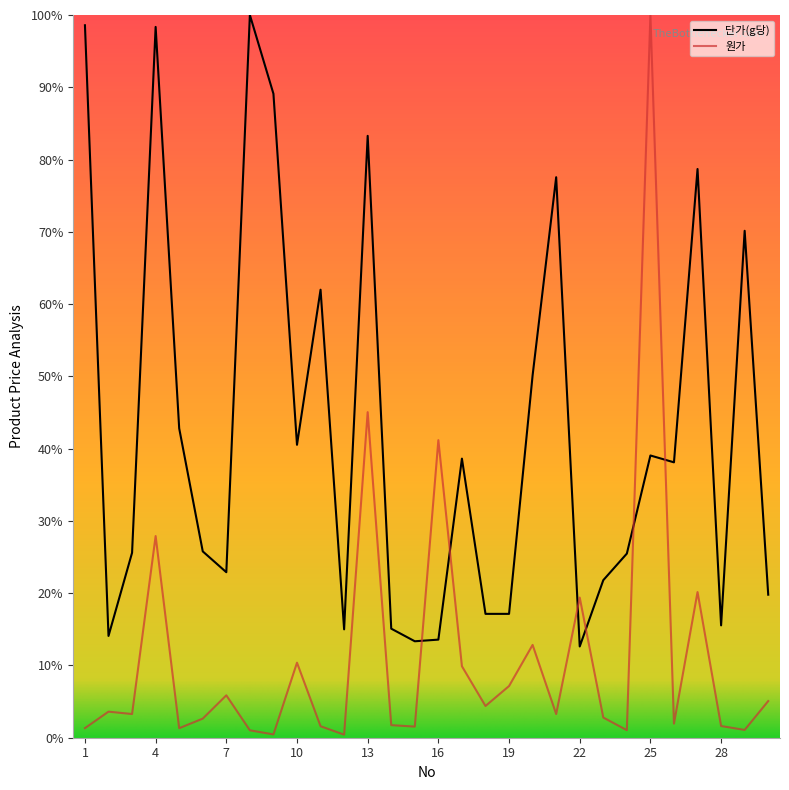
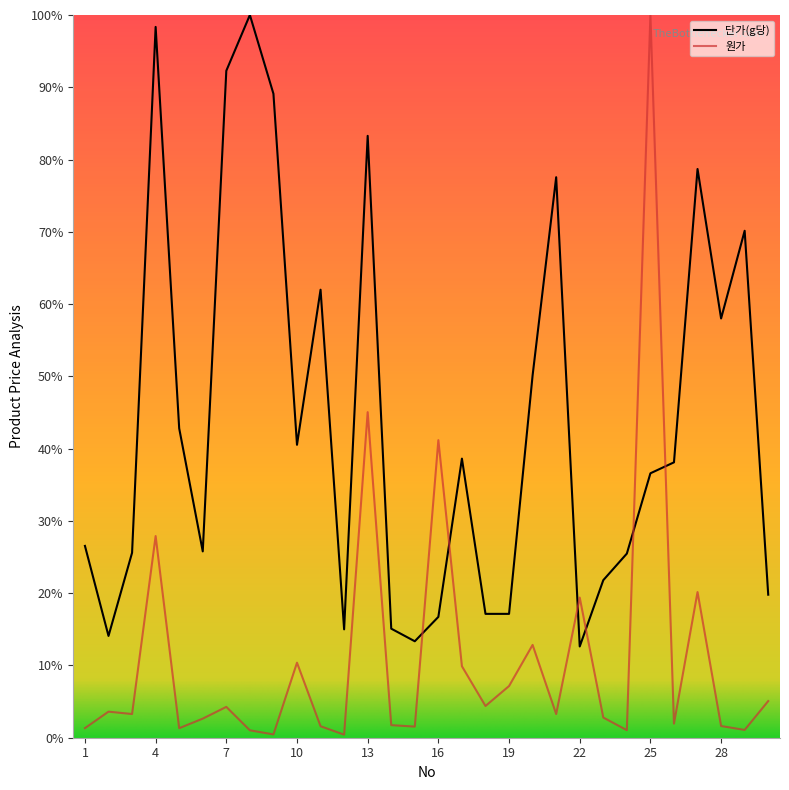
단가(g당), 1: 99% -> 27%
단가(g당), 7: 23% -> 92%
원가, 7: 6% -> 4%
단가(g당), 16: 14% -> 17%
단가(g당), 25: 39% -> 37%
단가(g당), 28: 16% -> 58%
